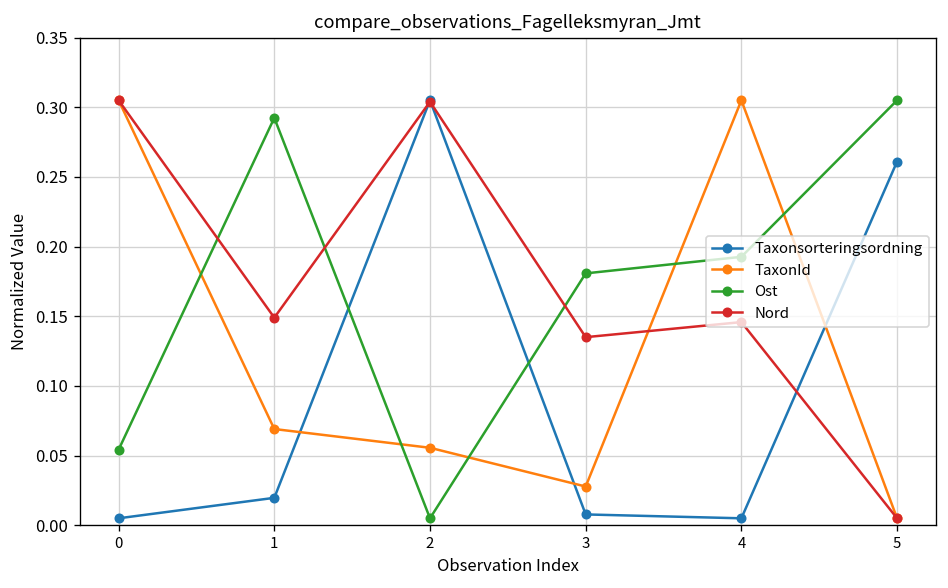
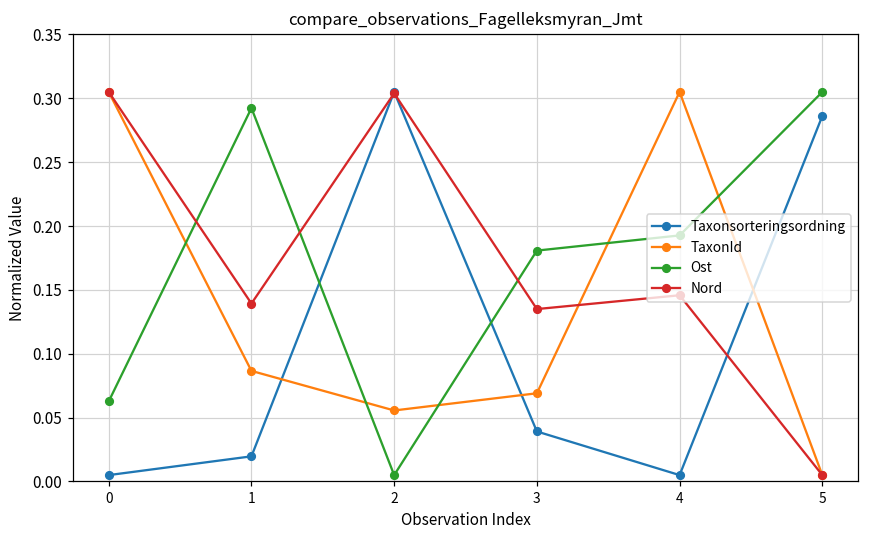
Ost, 0: 0.054 -> 0.063
TaxonId, 1: 0.069 -> 0.087
Nord, 1: 0.149 -> 0.139
Taxonsorteringsordning, 3: 0.008 -> 0.039
TaxonId, 3: 0.028 -> 0.069
Taxonsorteringsordning, 5: 0.261 -> 0.286
